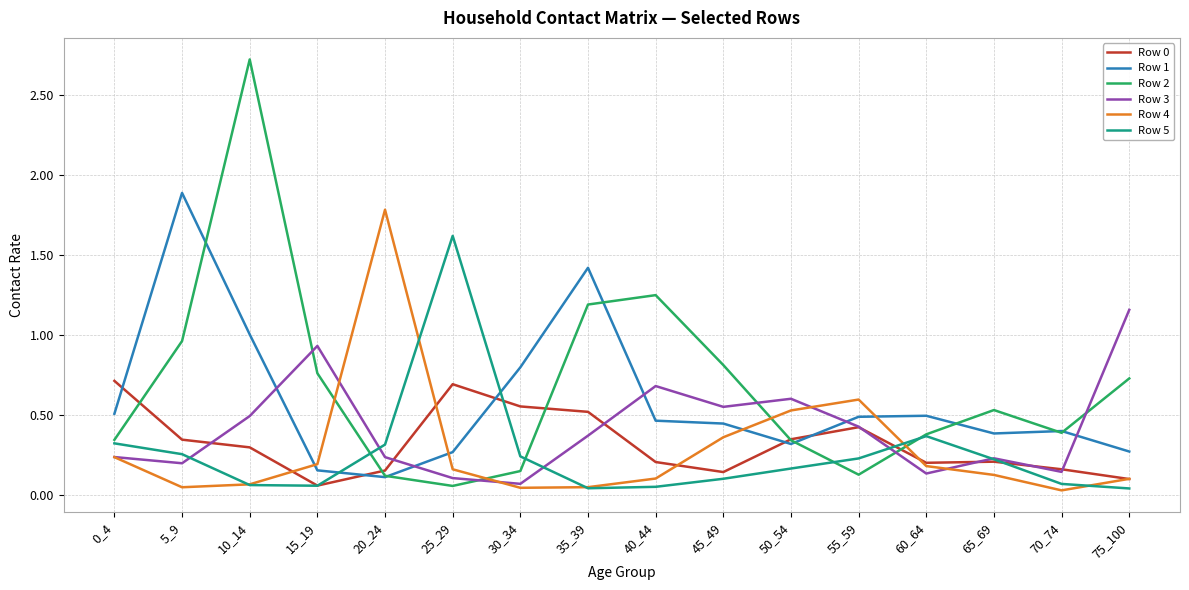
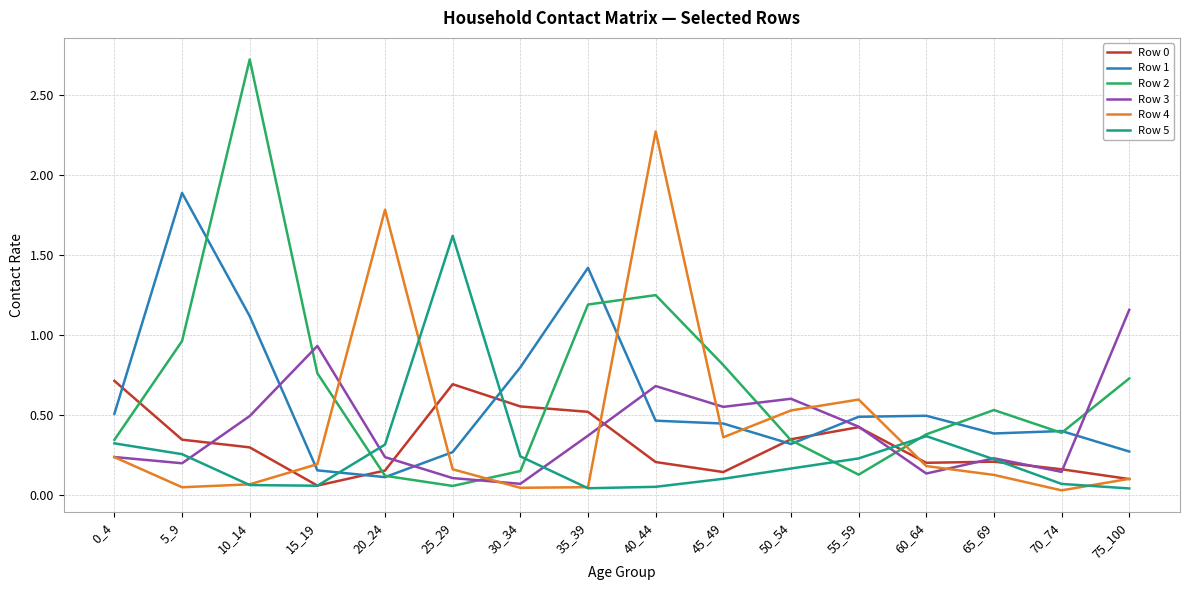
Row 1, 10_14: 1.00 -> 1.12
Row 4, 40_44: 0.10 -> 2.27
